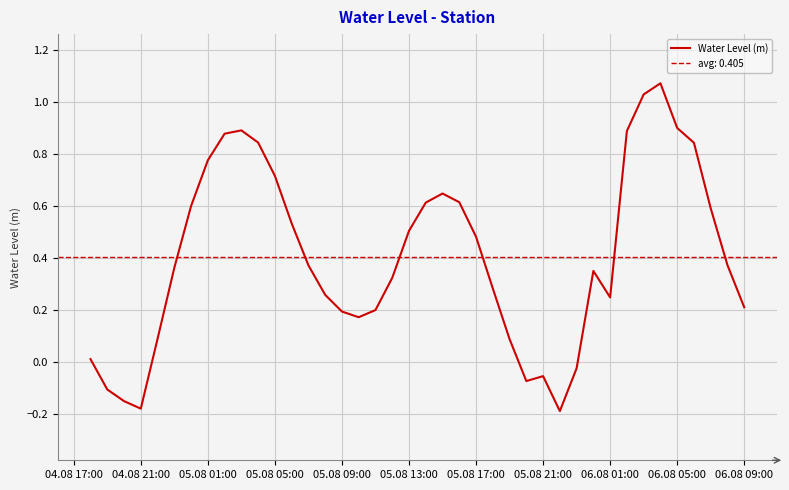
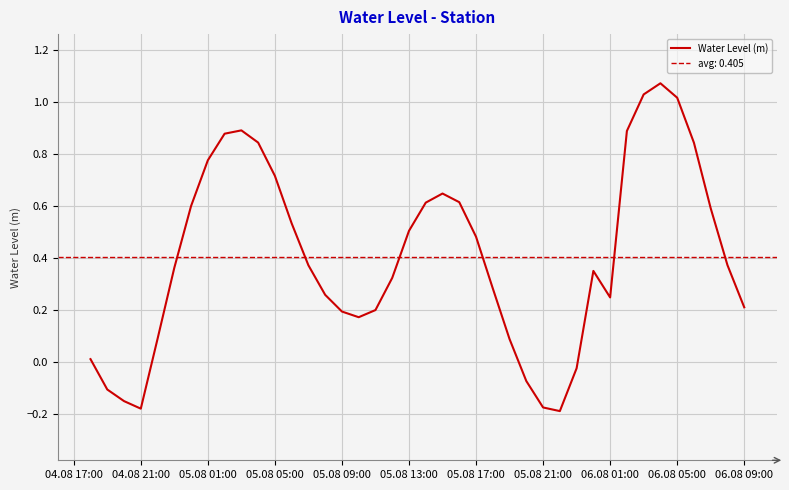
05.08 21:00: -0.05 -> -0.17
06.08 05:00: 0.90 -> 1.02
